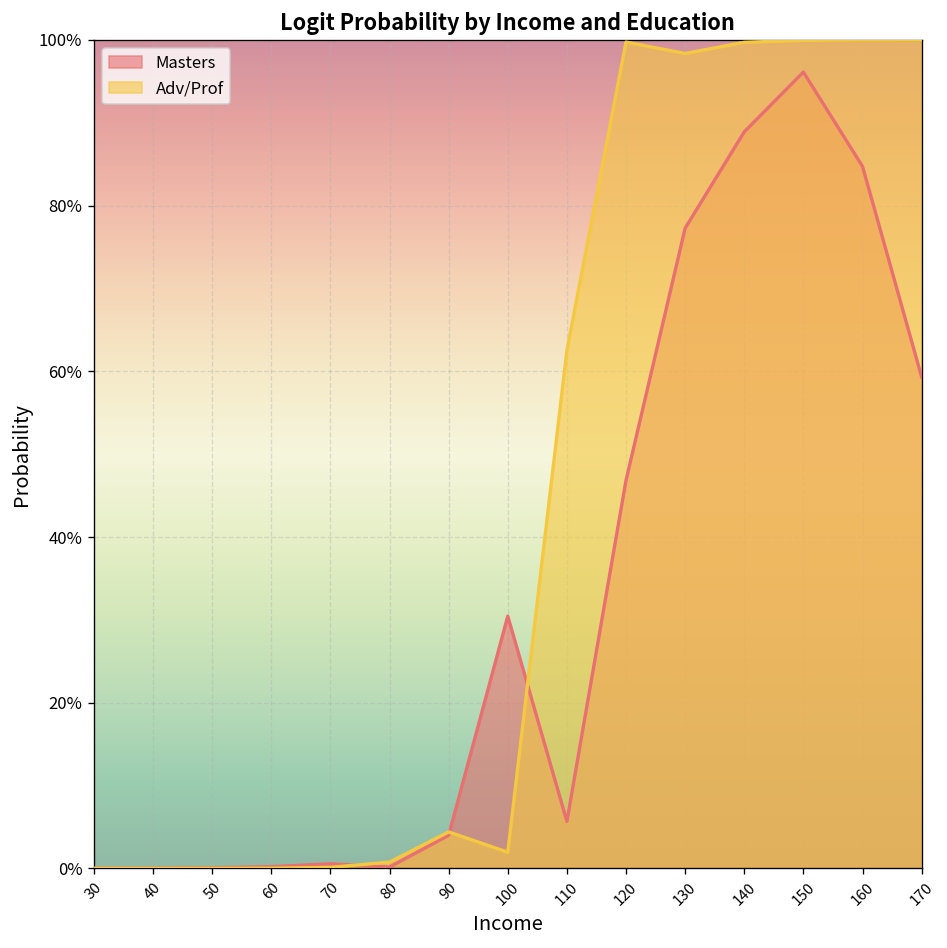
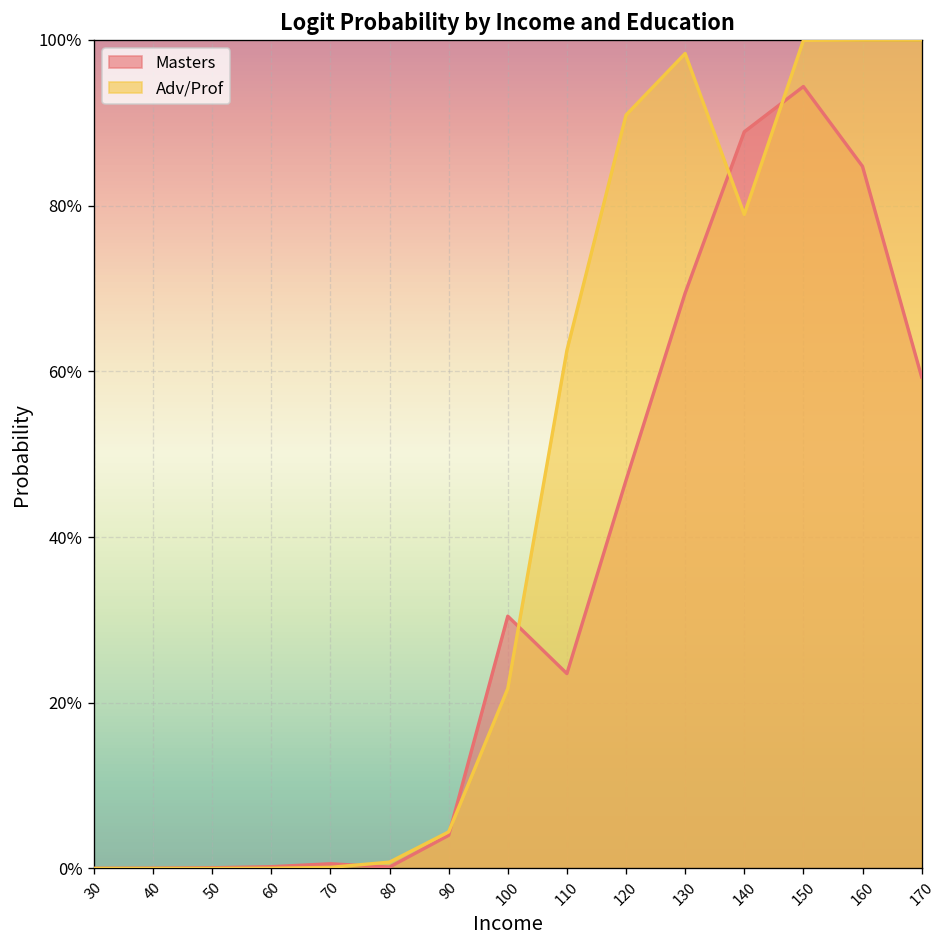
Adv/Prof, 100: 2% -> 22%
Masters, 110: 6% -> 24%
Adv/Prof, 120: 100% -> 91%
Masters, 130: 77% -> 69%
Adv/Prof, 140: 100% -> 79%
Masters, 150: 96% -> 94%
